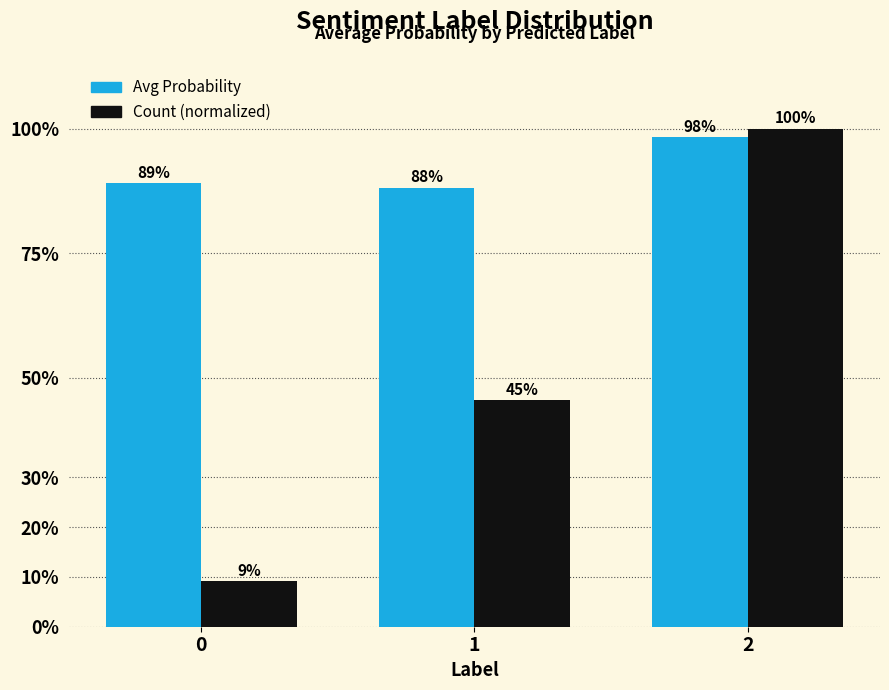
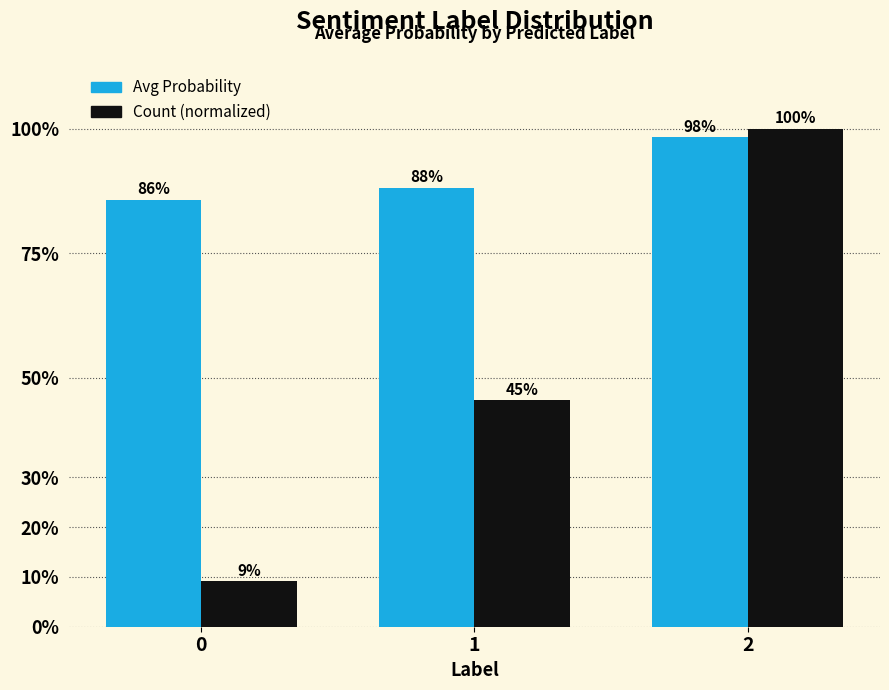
Avg Probability, 0: 89% -> 86%
